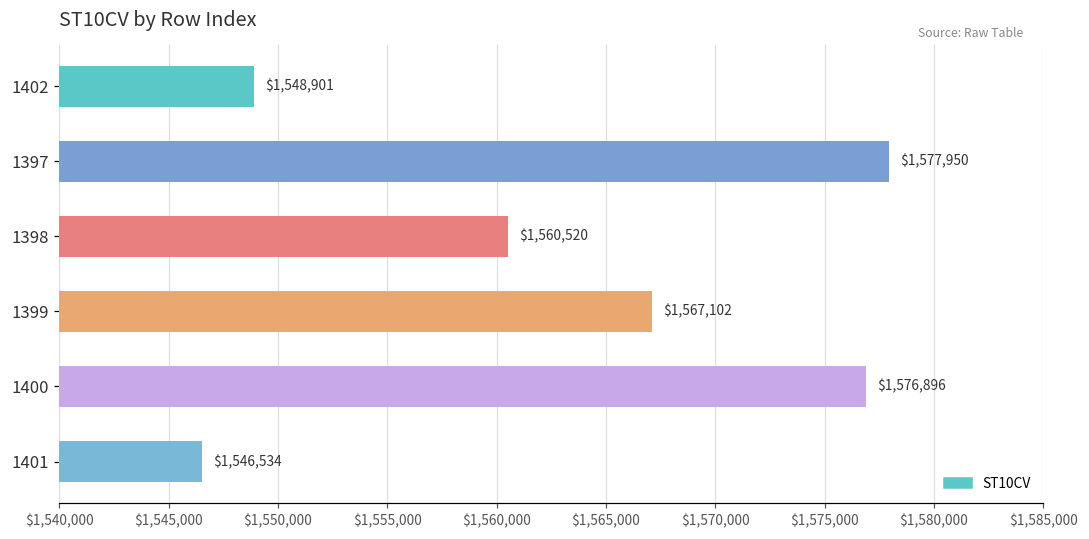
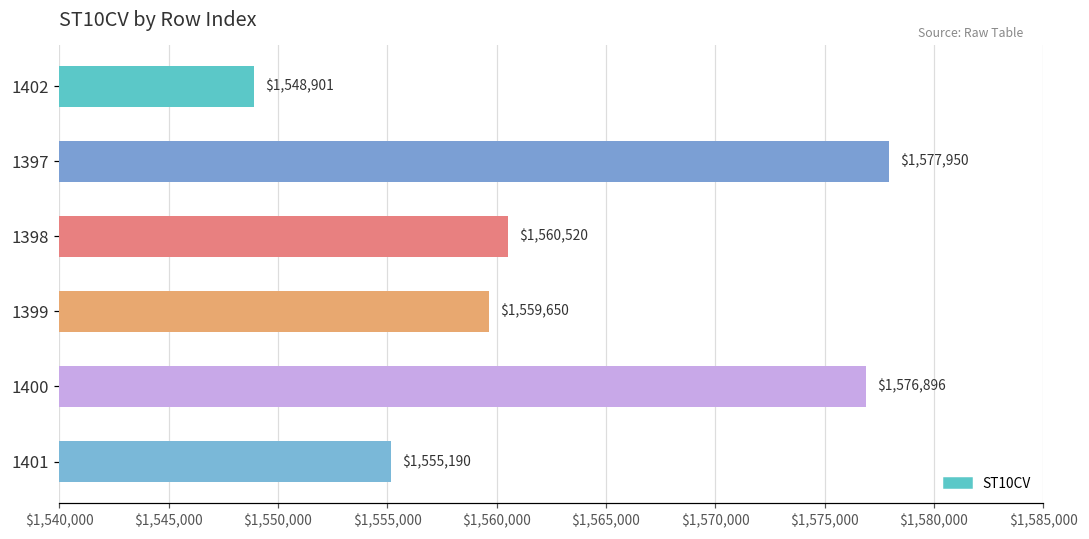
1399: $1,567,102 -> $1,559,650
1401: $1,546,534 -> $1,555,190
